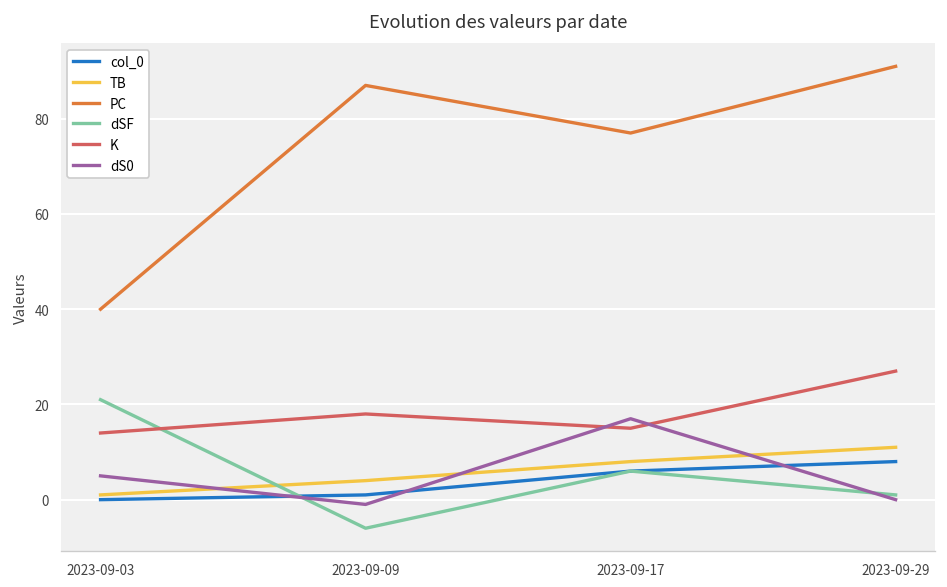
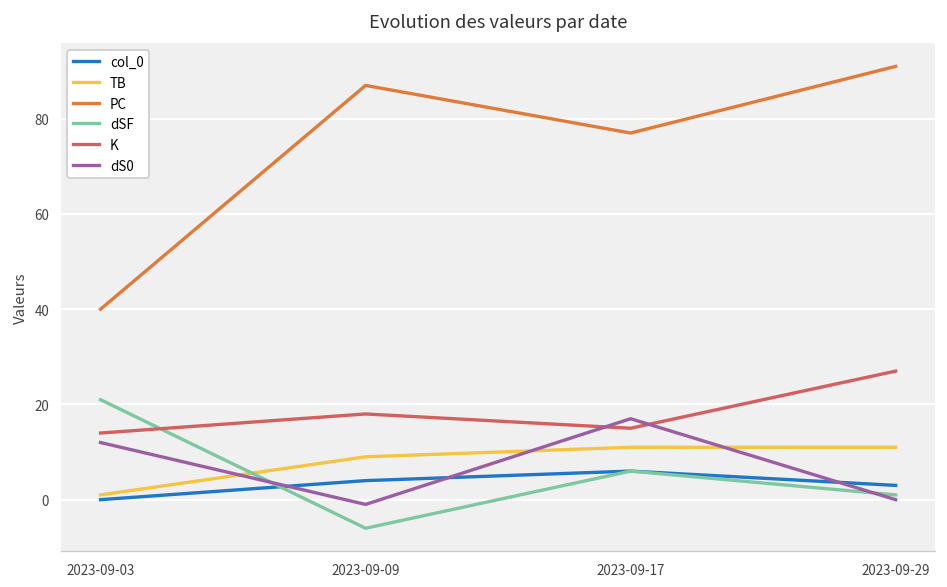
dS0, 2023-09-03: 5 -> 12
col_0, 2023-09-09: 1 -> 4
TB, 2023-09-09: 4 -> 9
TB, 2023-09-17: 8 -> 11
col_0, 2023-09-29: 8 -> 3
